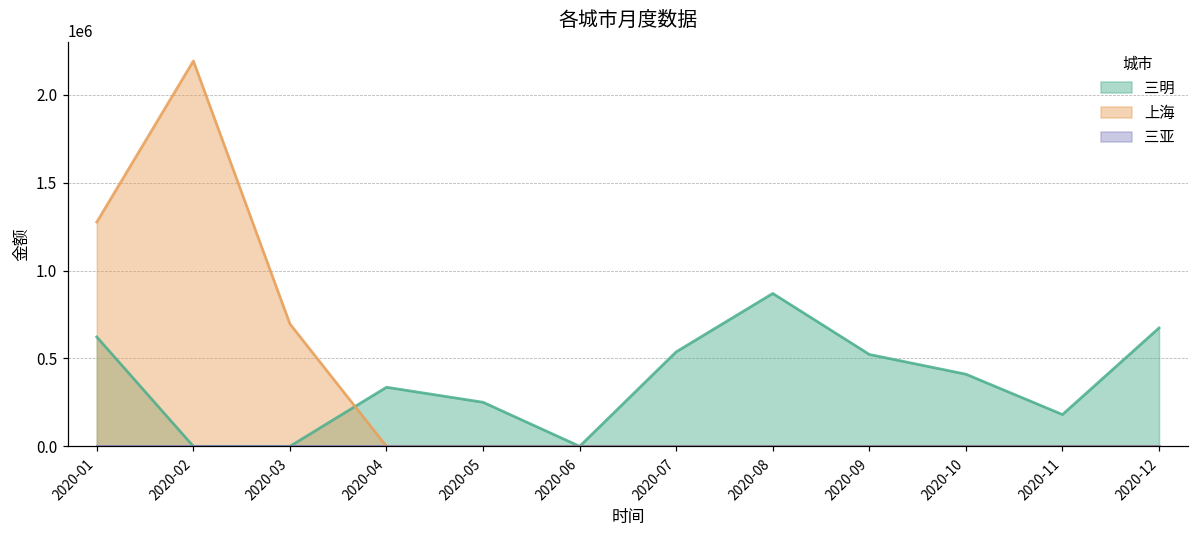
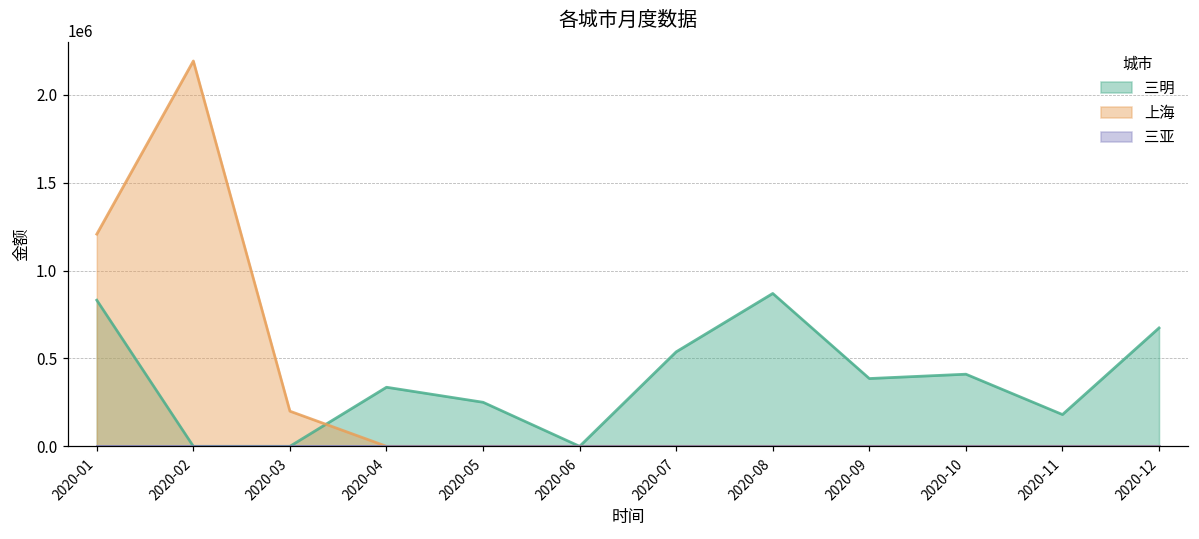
三明, 2020-01: 620000 -> 830000
上海, 2020-01: 1280000 -> 1210000
上海, 2020-03: 700000 -> 200000
三明, 2020-09: 520000 -> 390000
